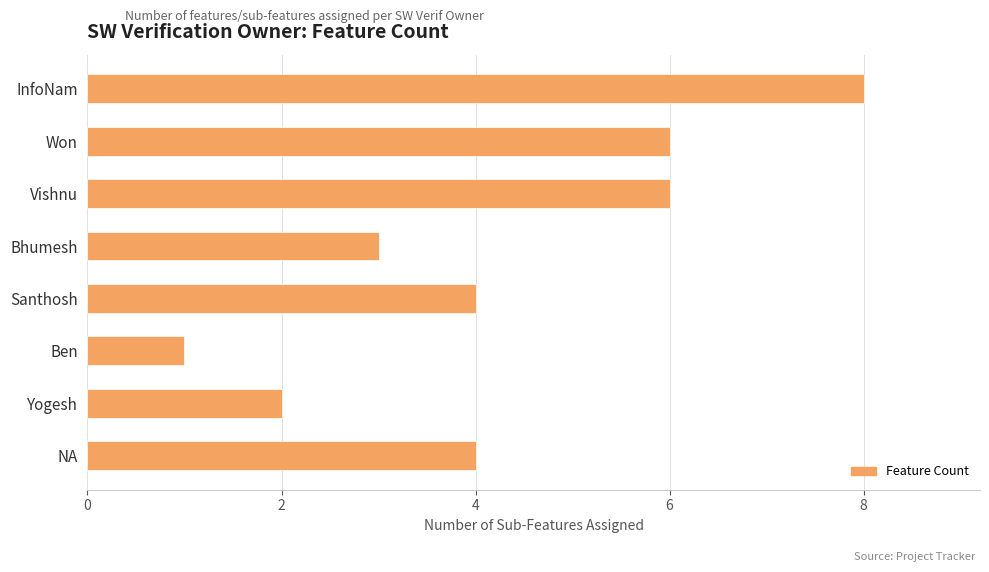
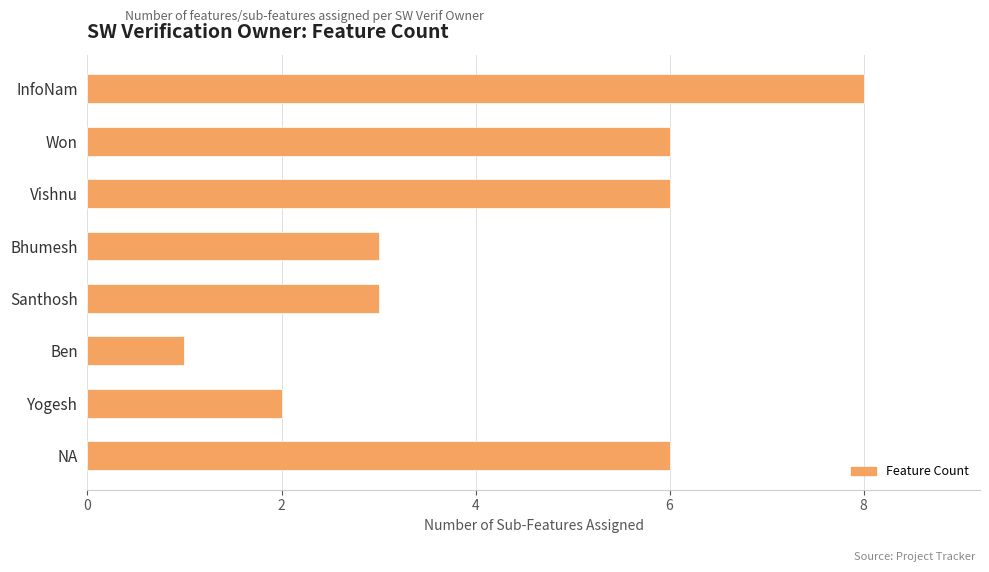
Santhosh: 4 -> 3
NA: 4 -> 6
